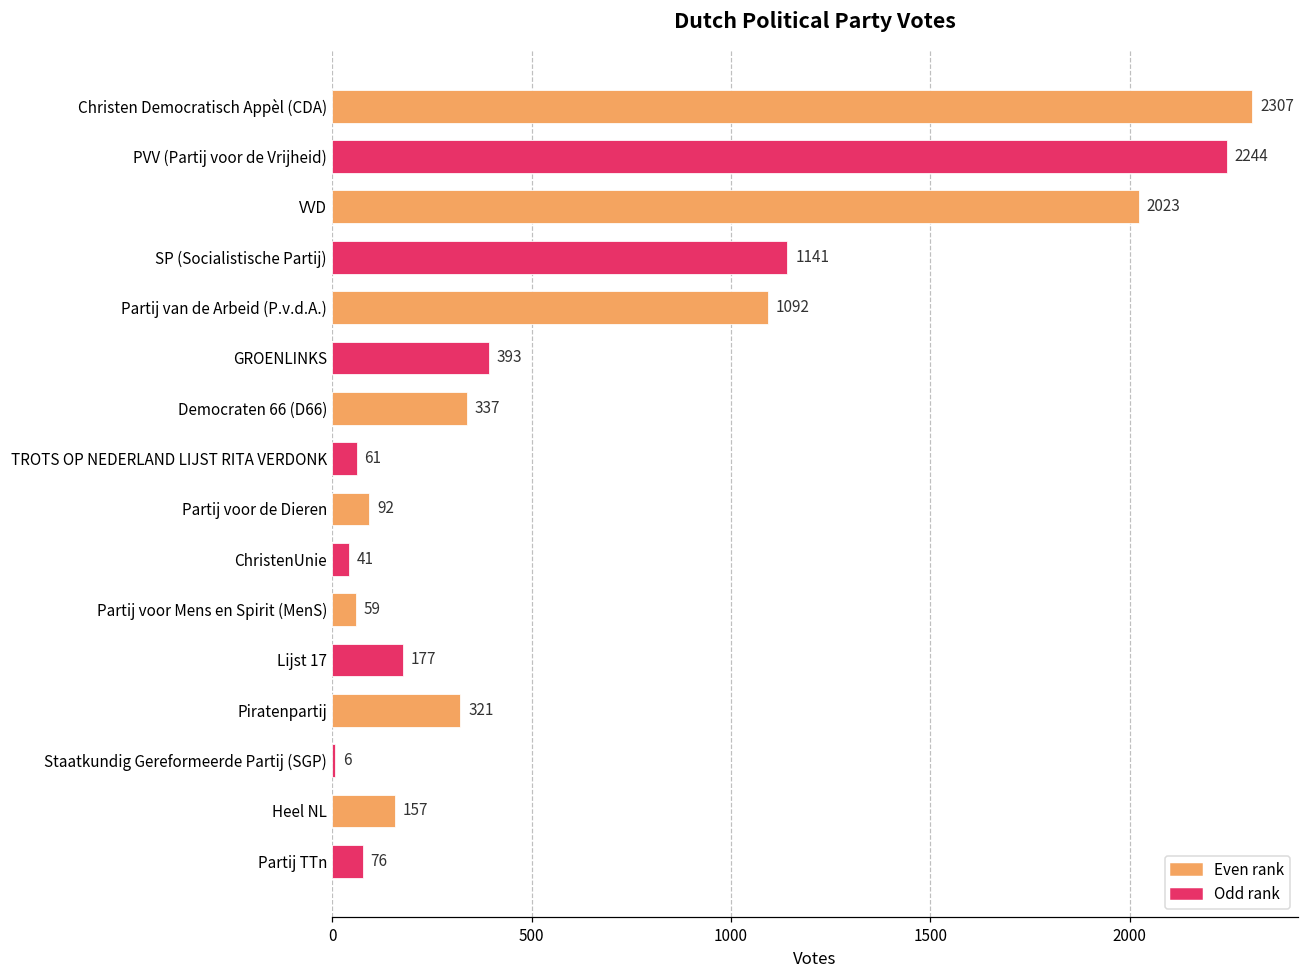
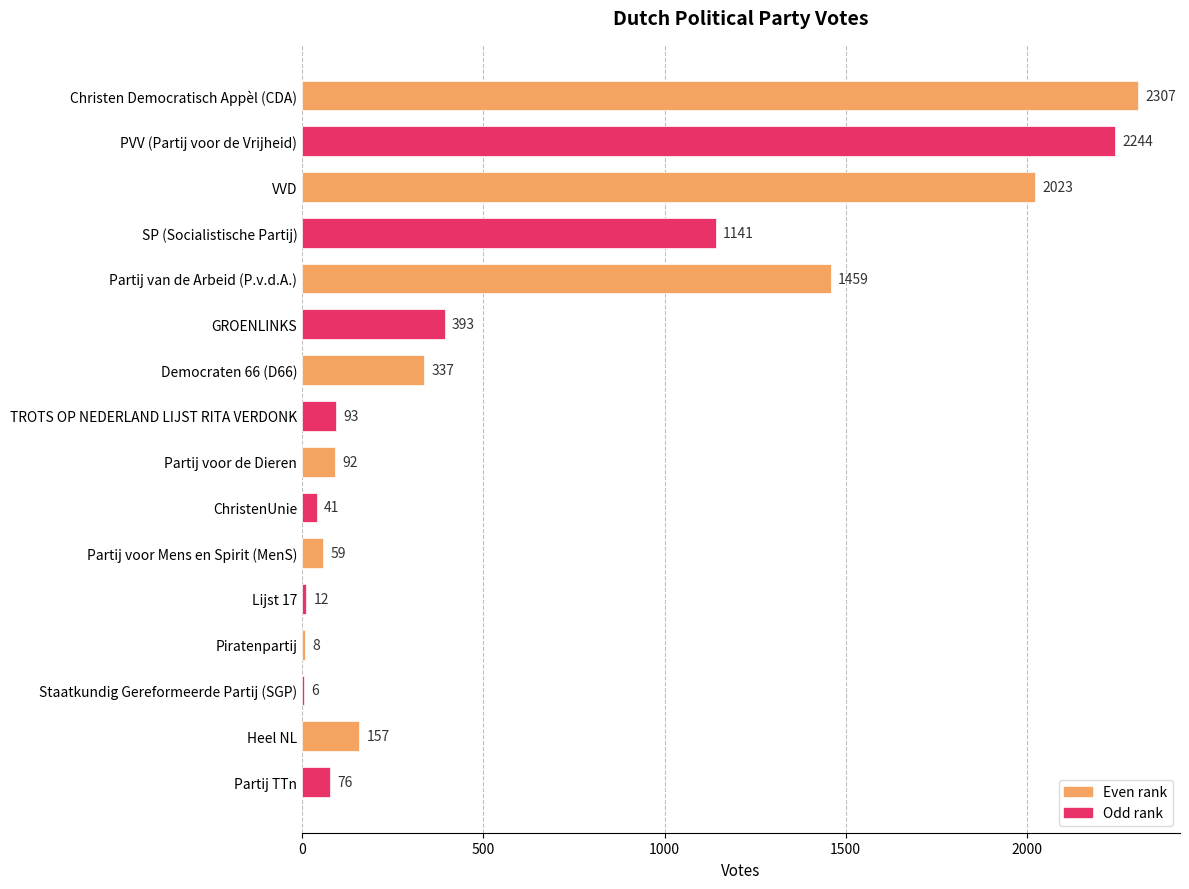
Partij van de Arbeid (P.v.d.A.): 1092 -> 1459
TROTS OP NEDERLAND LIJST RITA VERDONK: 61 -> 93
Lijst 17: 177 -> 12
Piratenpartij: 321 -> 8
